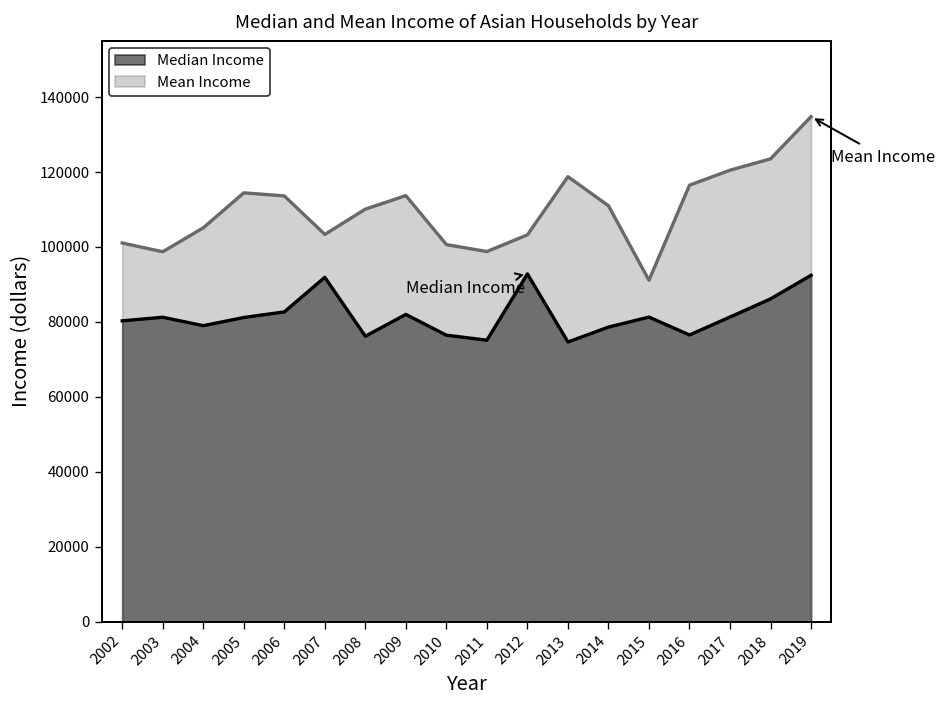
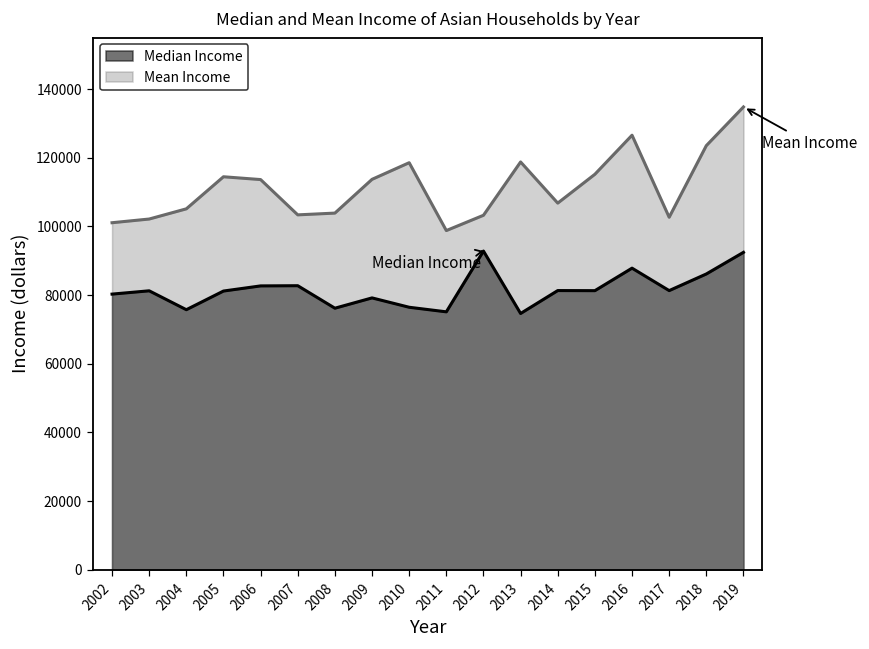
Mean Income, 2003: 99000 -> 102000
Median Income, 2004: 79000 -> 76000
Median Income, 2007: 92000 -> 83000
Mean Income, 2008: 110000 -> 104000
Median Income, 2009: 82000 -> 79000
Mean Income, 2010: 101000 -> 119000
Median Income, 2014: 79000 -> 81000
Mean Income, 2014: 111000 -> 107000
Mean Income, 2015: 91000 -> 115000
Median Income, 2016: 77000 -> 88000
Mean Income, 2016: 116000 -> 127000
Mean Income, 2017: 120000 -> 103000
